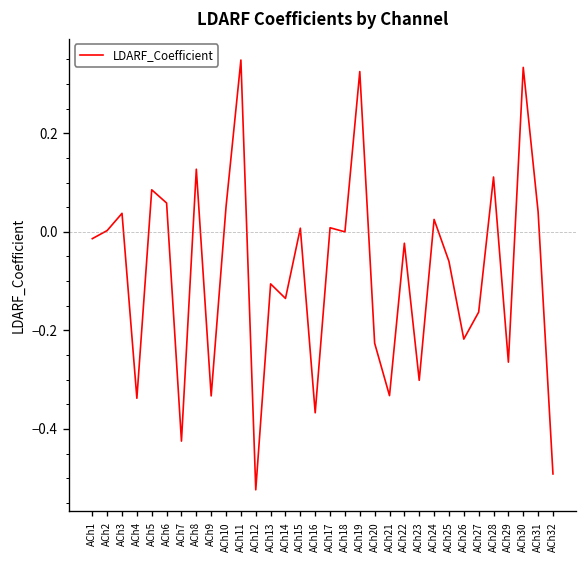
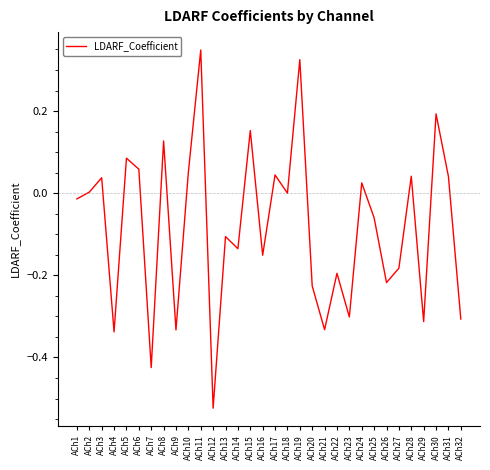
ACh15: 0.01 -> 0.15
ACh16: -0.37 -> -0.15
ACh17: 0.01 -> 0.04
ACh22: -0.02 -> -0.20
ACh27: -0.16 -> -0.18
ACh28: 0.11 -> 0.04
ACh29: -0.26 -> -0.31
ACh30: 0.33 -> 0.19
ACh32: -0.49 -> -0.31
